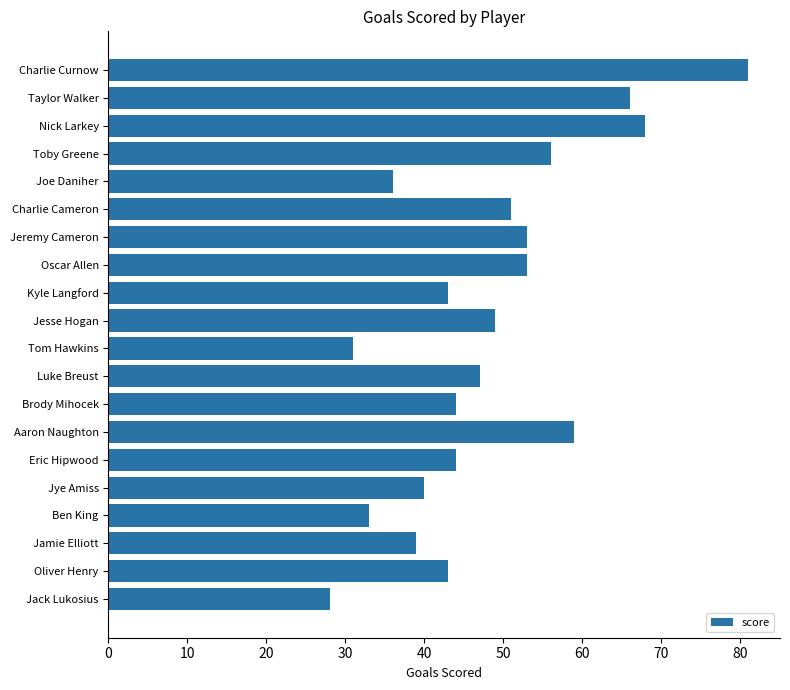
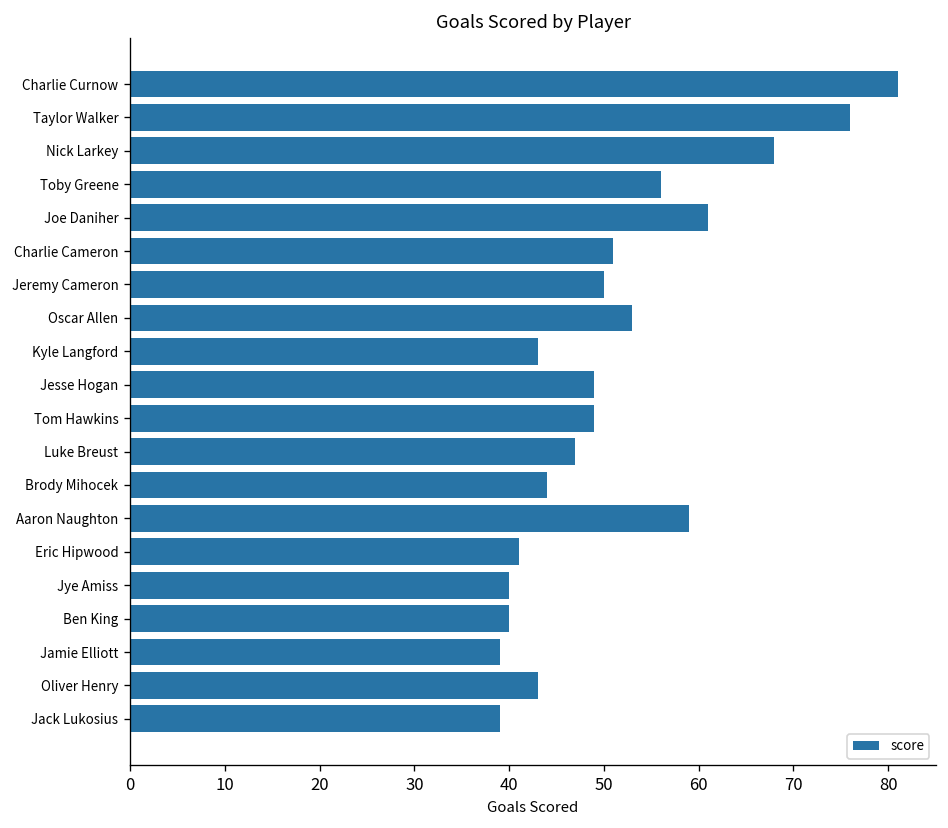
Taylor Walker: 66 -> 76
Joe Daniher: 36 -> 61
Jeremy Cameron: 53 -> 50
Tom Hawkins: 31 -> 49
Eric Hipwood: 44 -> 41
Ben King: 33 -> 40
Jack Lukosius: 28 -> 39
